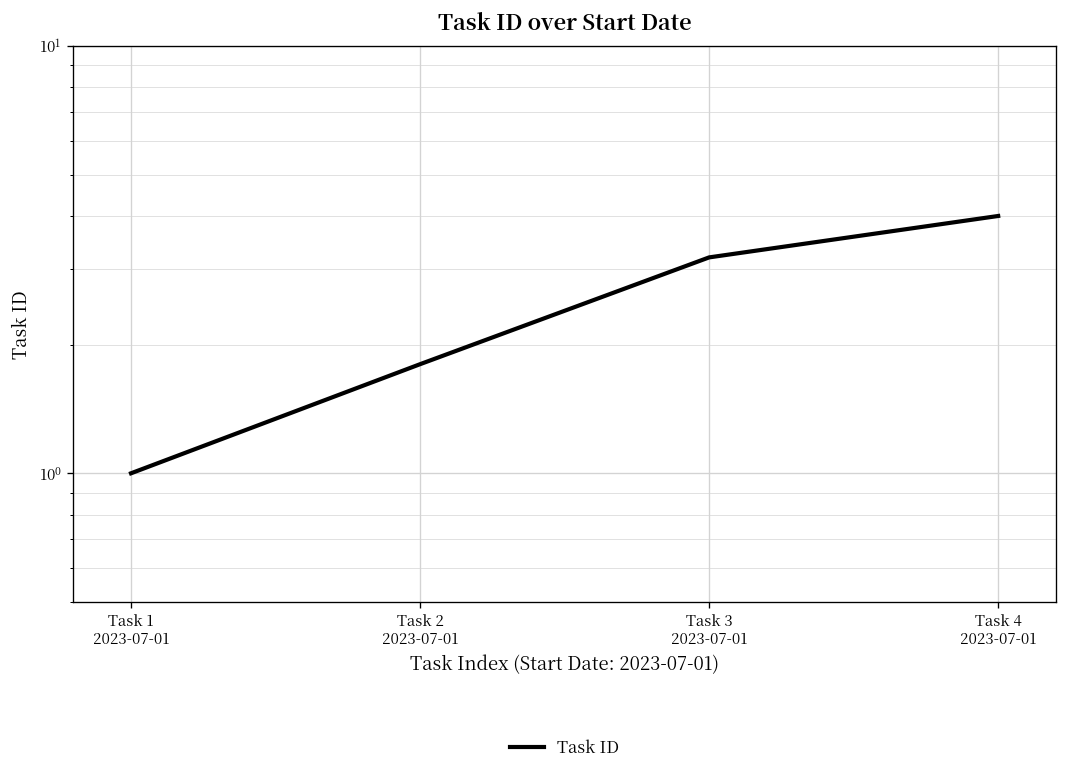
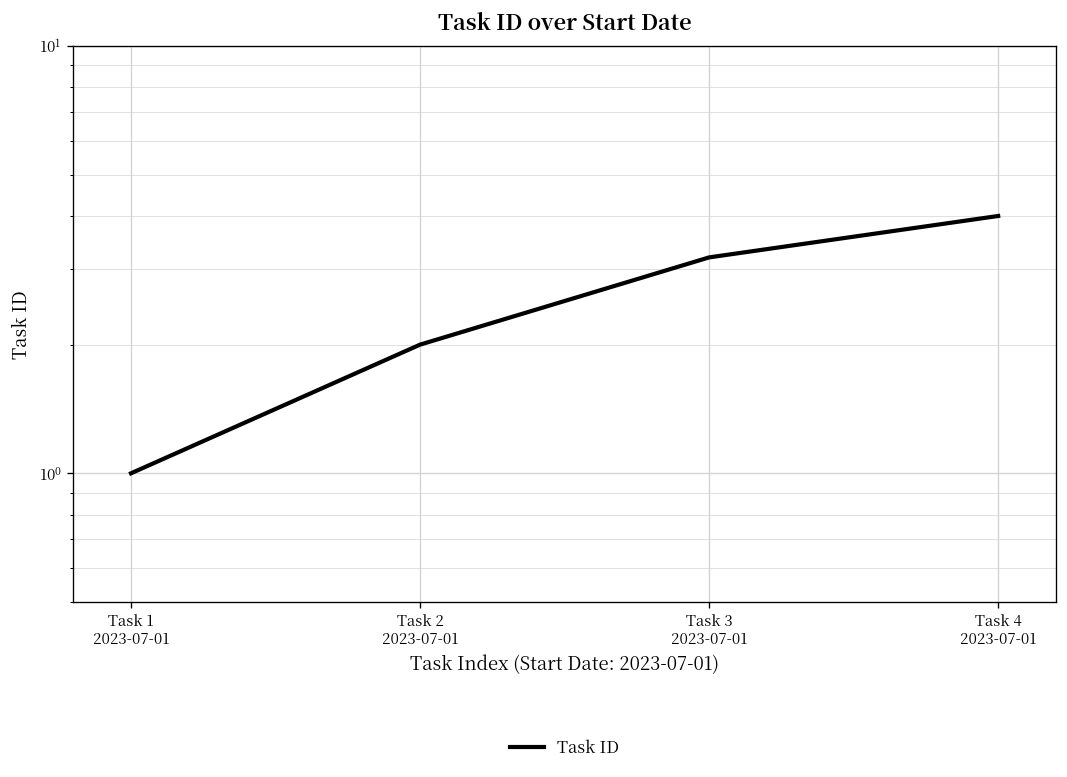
Task 2 2023-07-01: 1.8 -> 2.0
